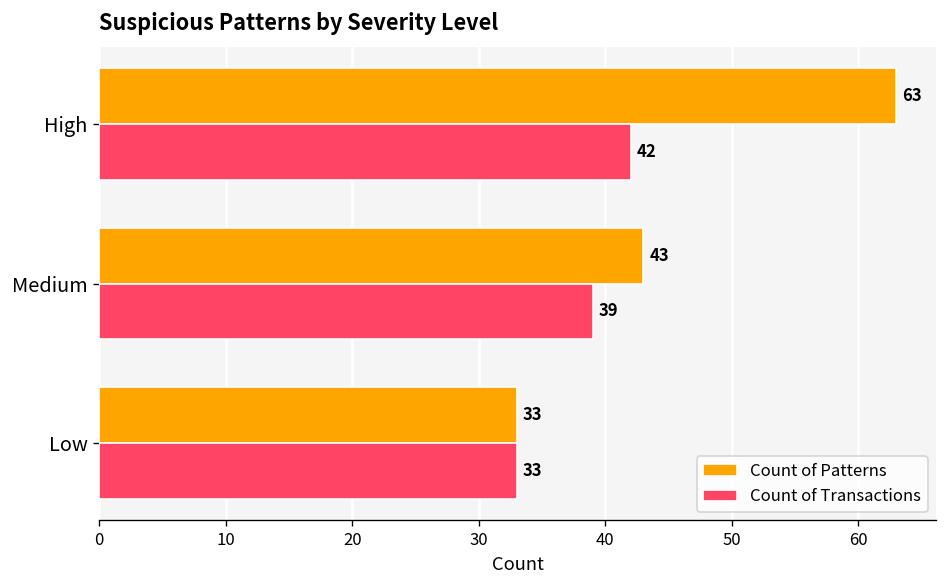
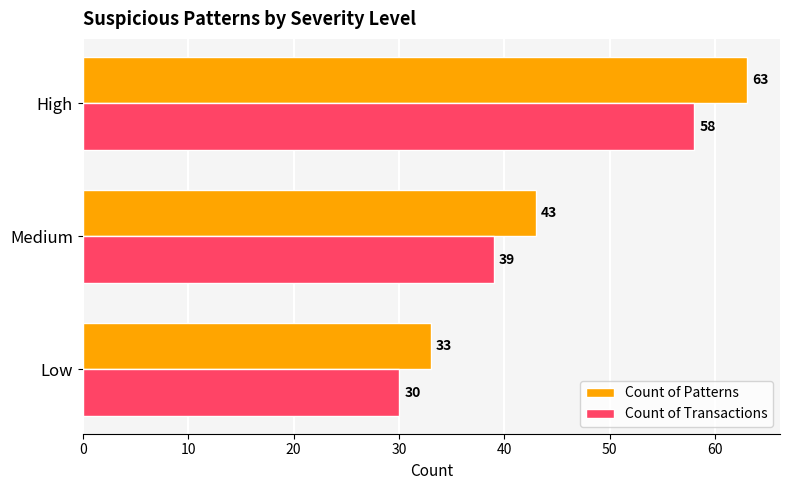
Count of Transactions, High: 42 -> 58
Count of Transactions, Low: 33 -> 30
